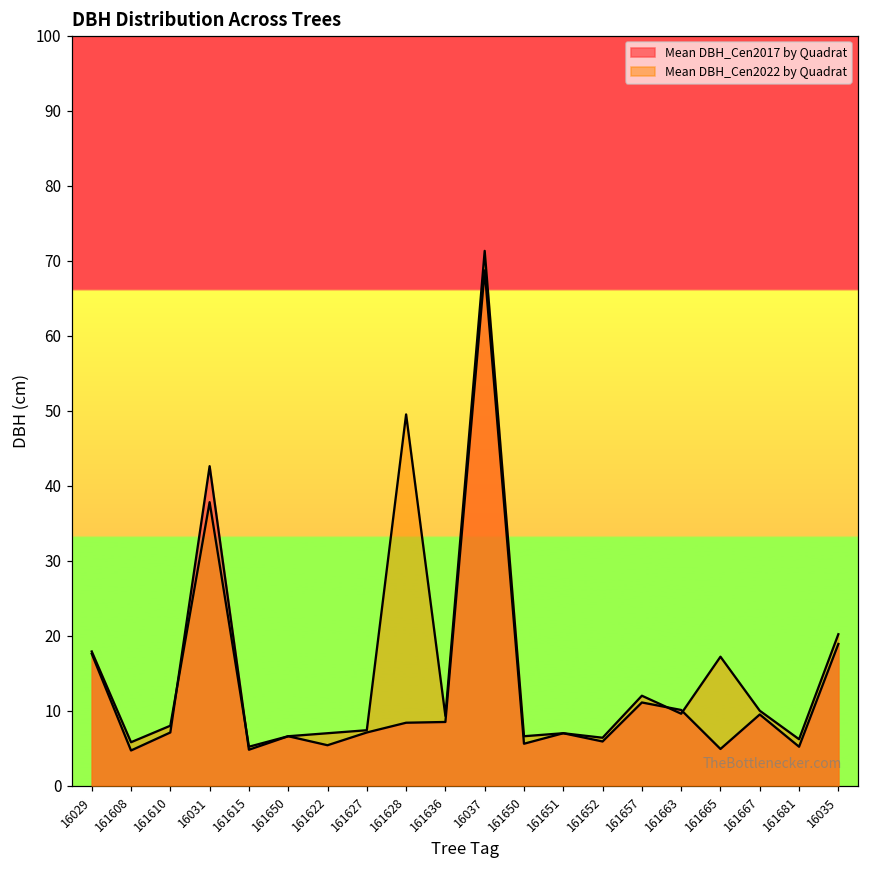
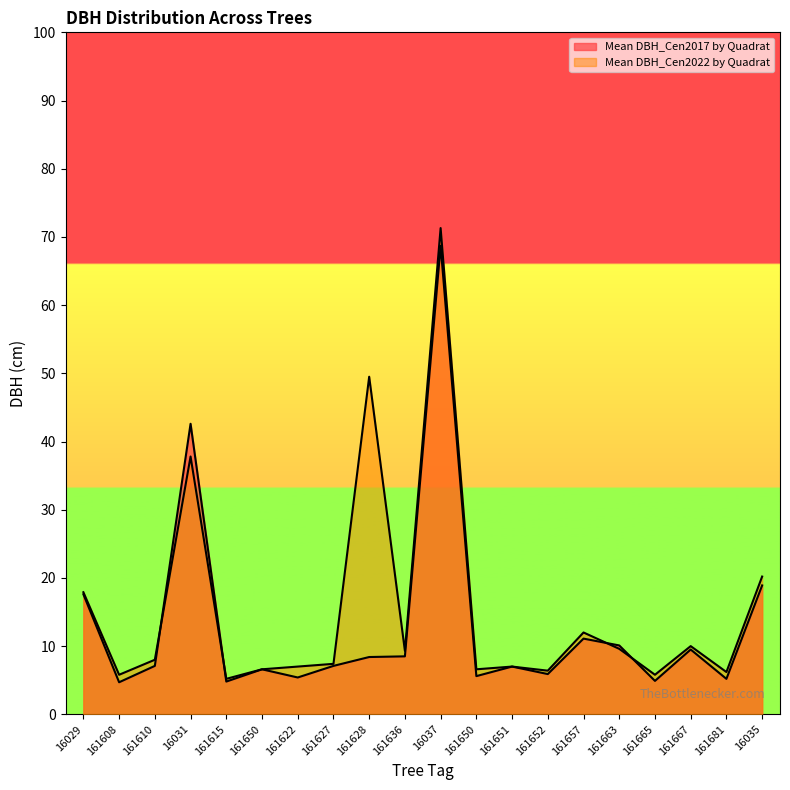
Mean DBH_Cen2022 by Quadrat, 161665: 17 -> 6
